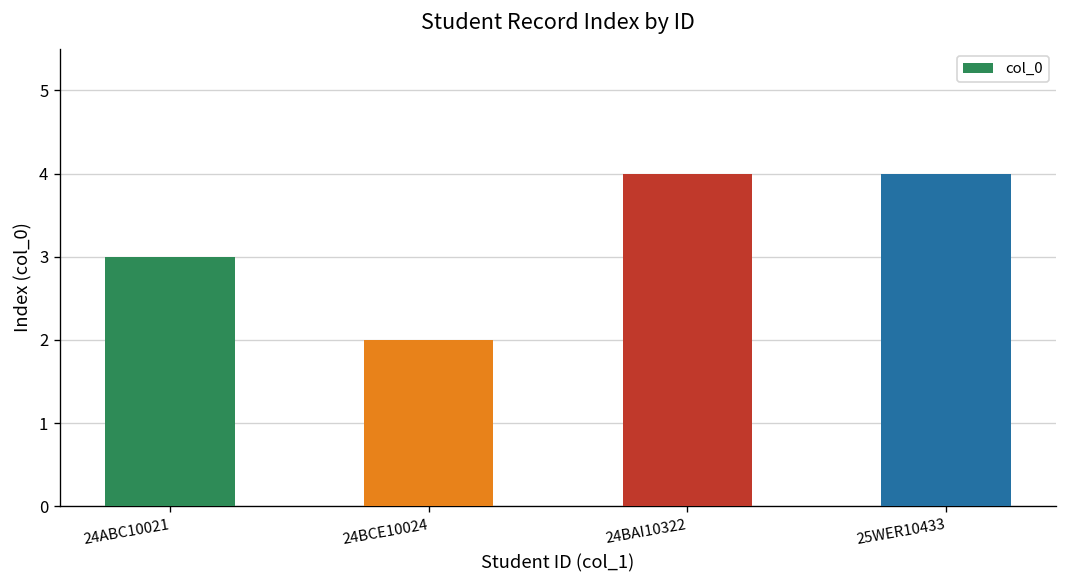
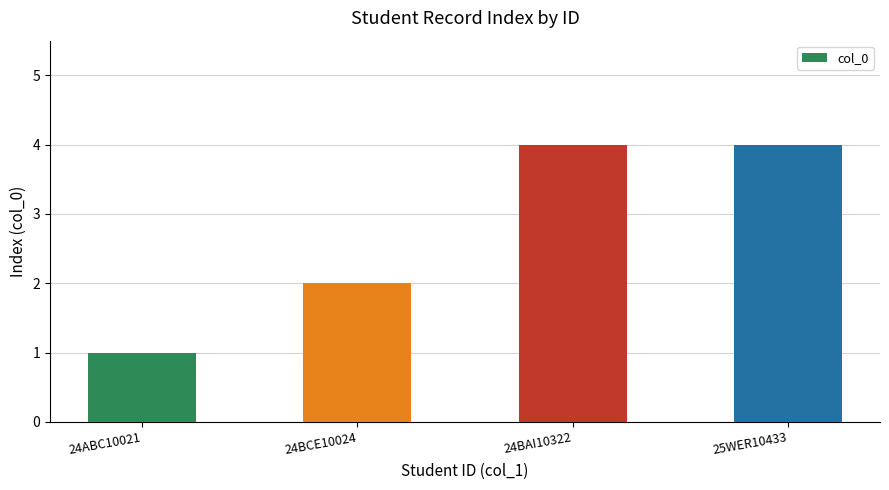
24ABC10021: 3 -> 1
